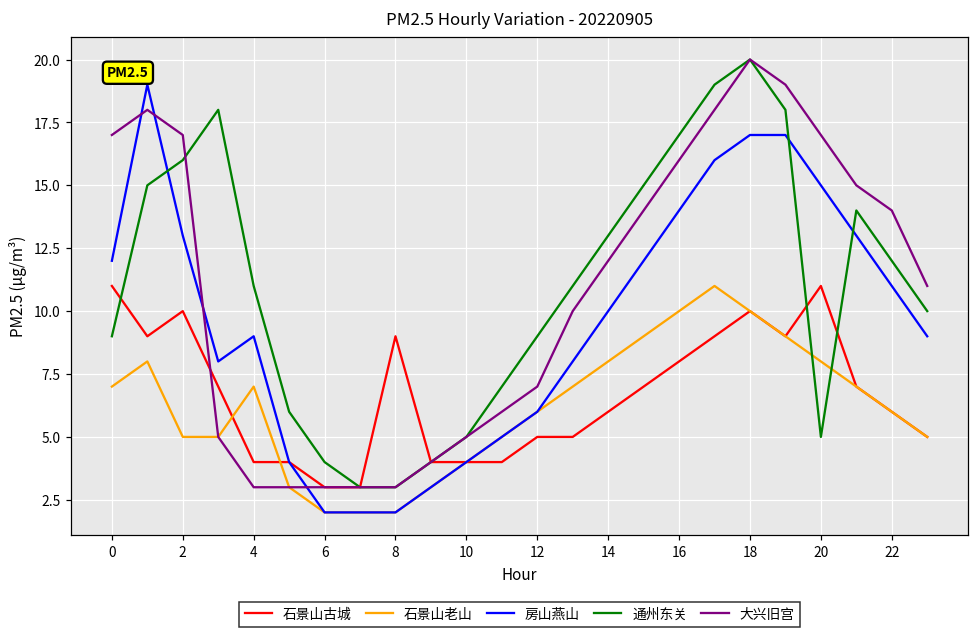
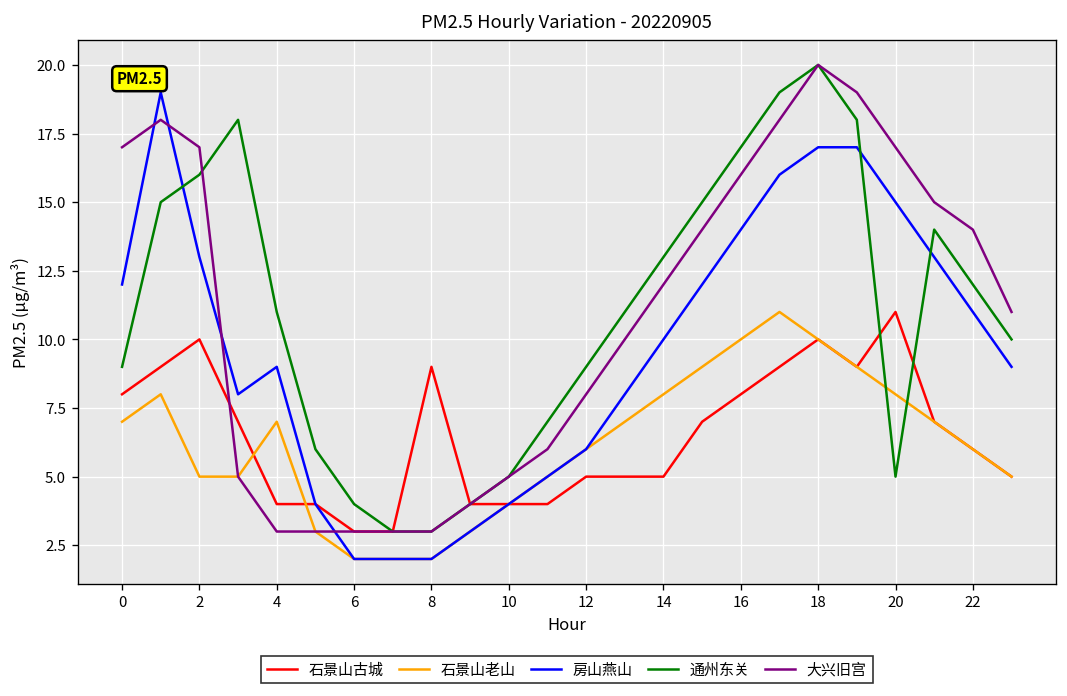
石景山古城, 0: 11 -> 8
大兴旧宫, 12: 7 -> 8
石景山古城, 14: 6 -> 5
